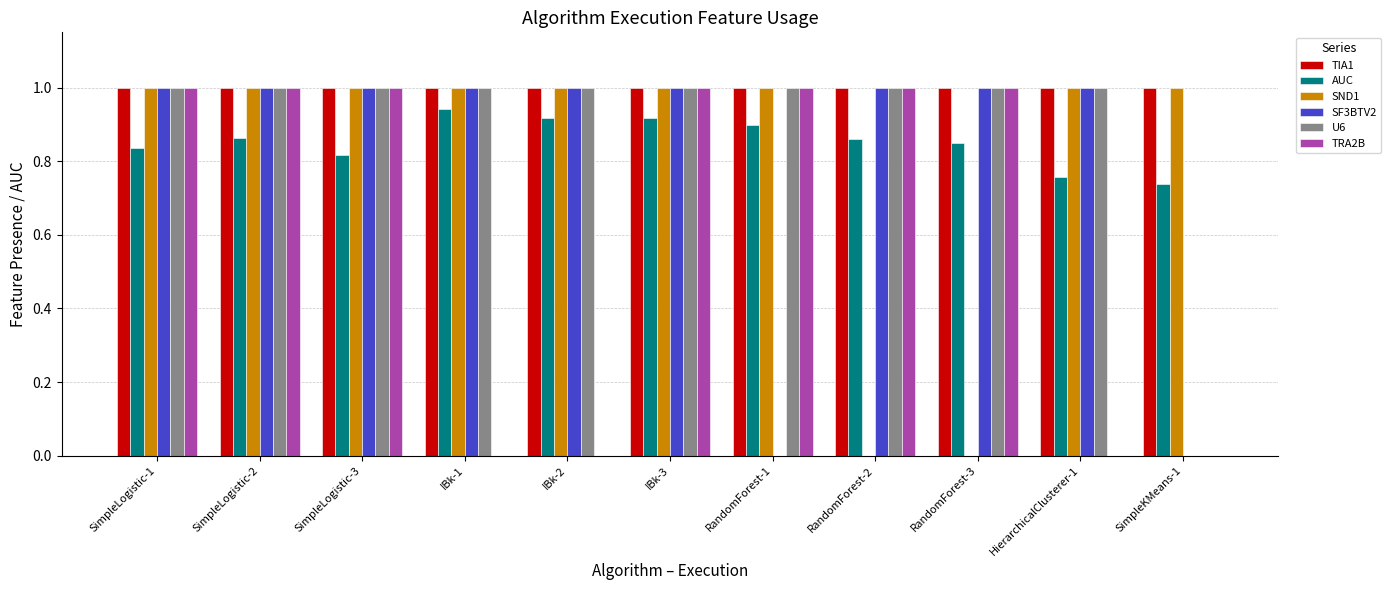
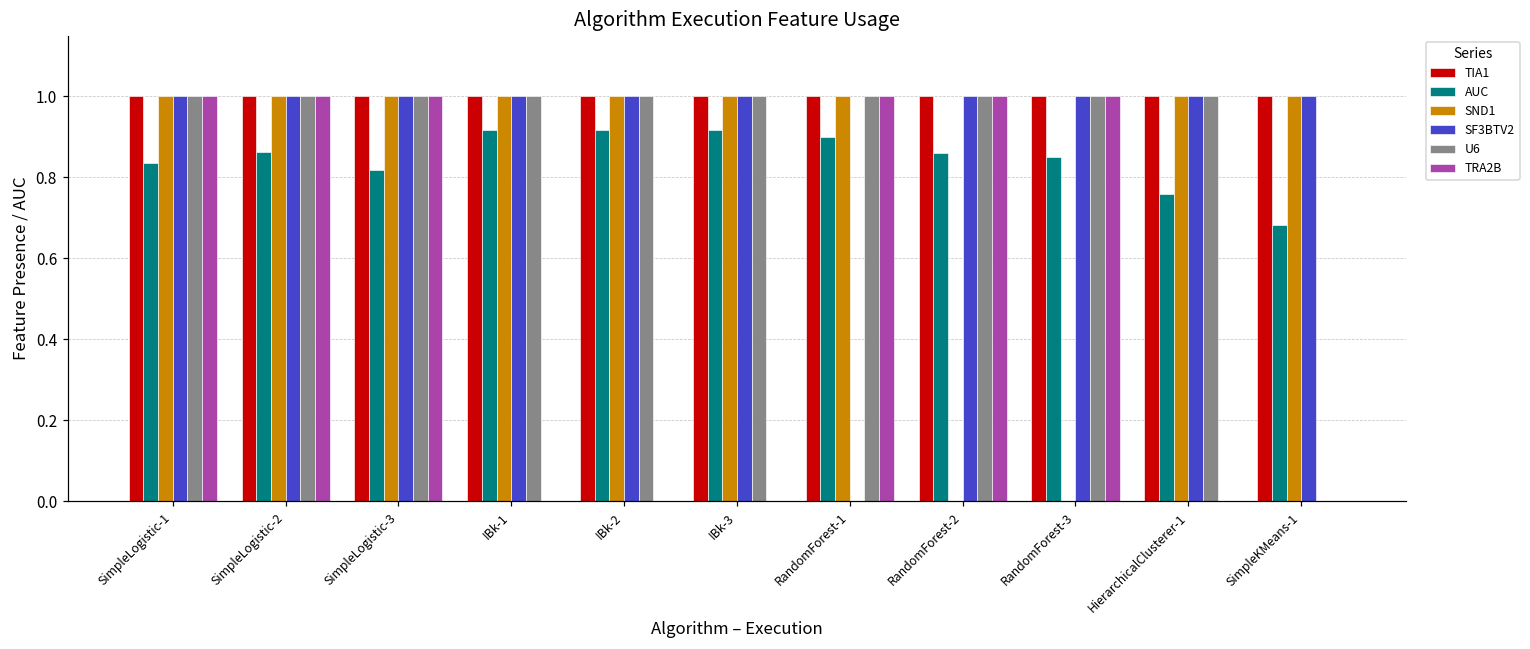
AUC, IBk-1: 0.94 -> 0.92
TRA2B, IBk-3: 1 -> 0
AUC, SimpleKMeans-1: 0.74 -> 0.68
SF3BTV2, SimpleKMeans-1: 0 -> 1
